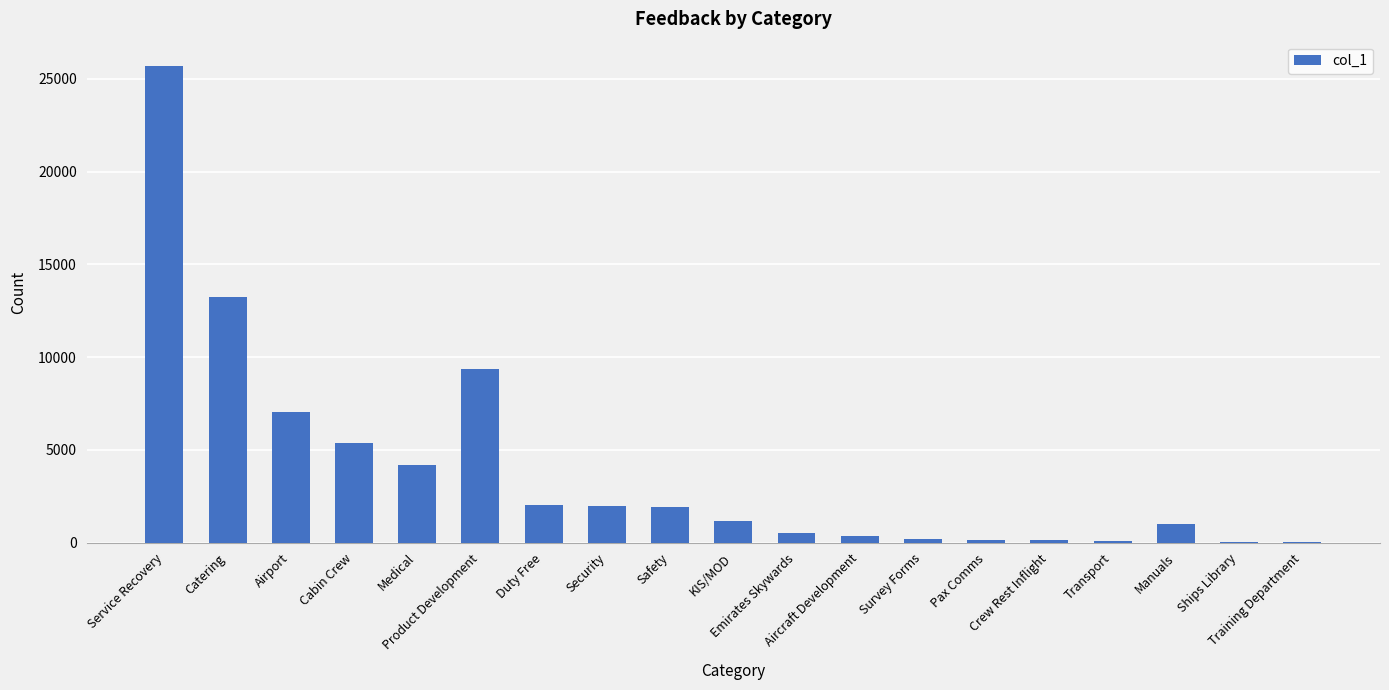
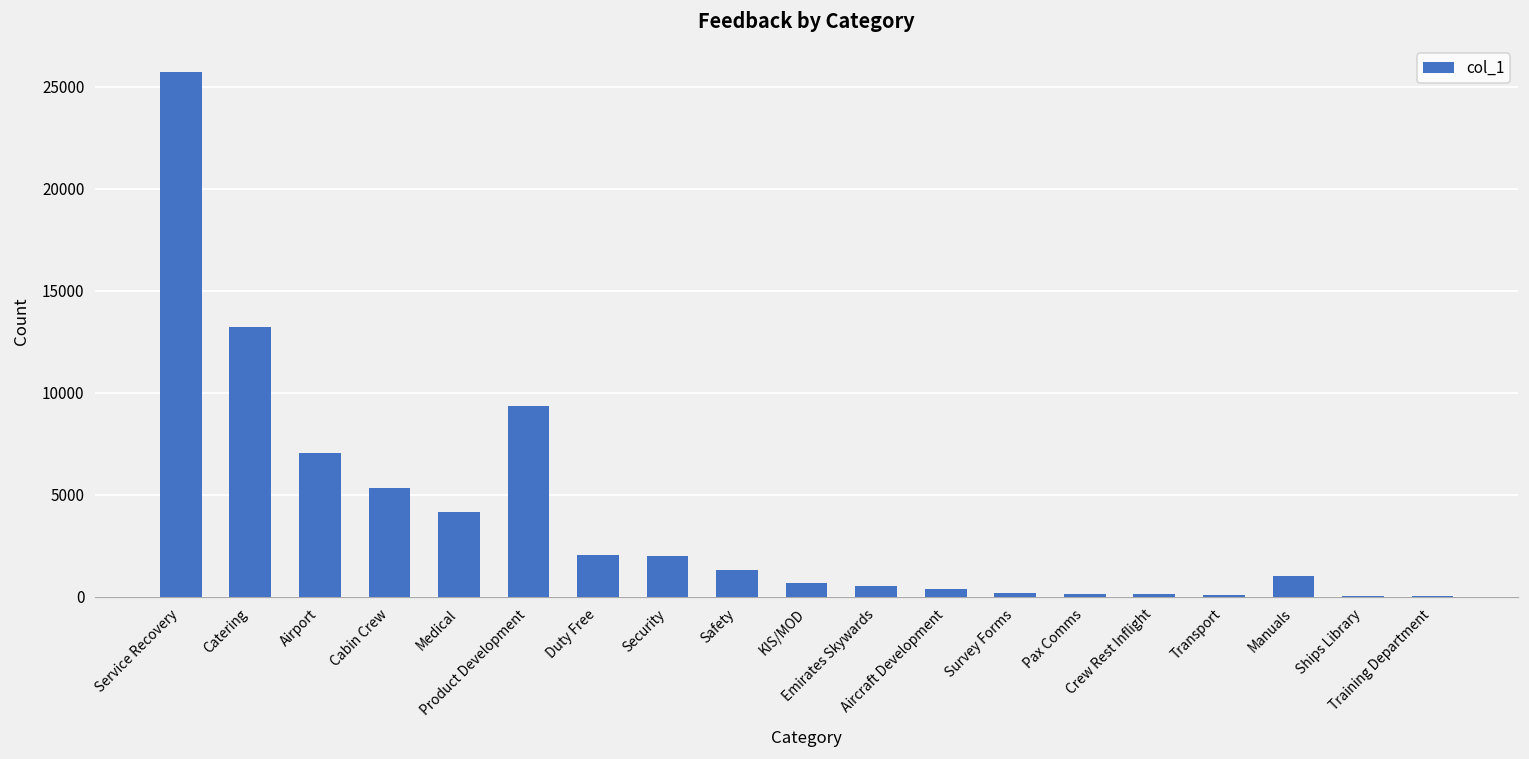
Safety: 1900 -> 1300
KIS/MOD: 1200 -> 700
